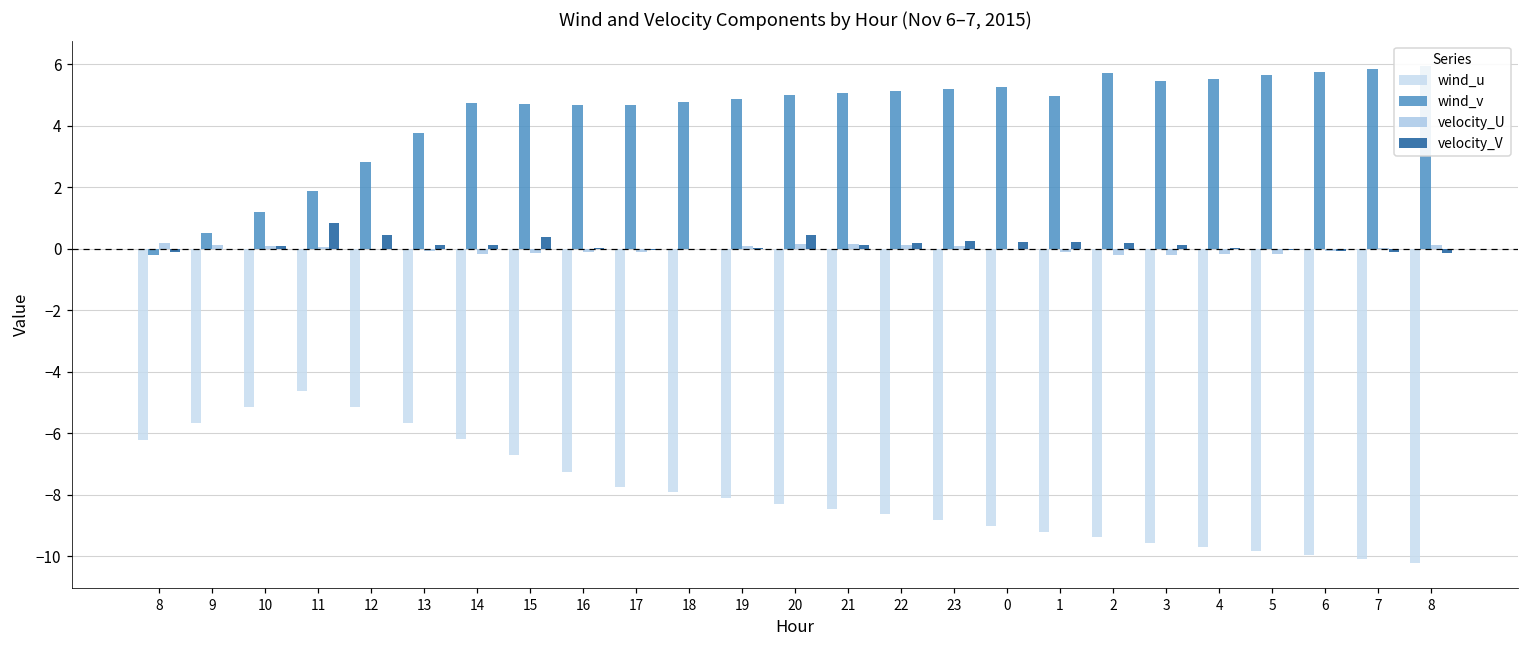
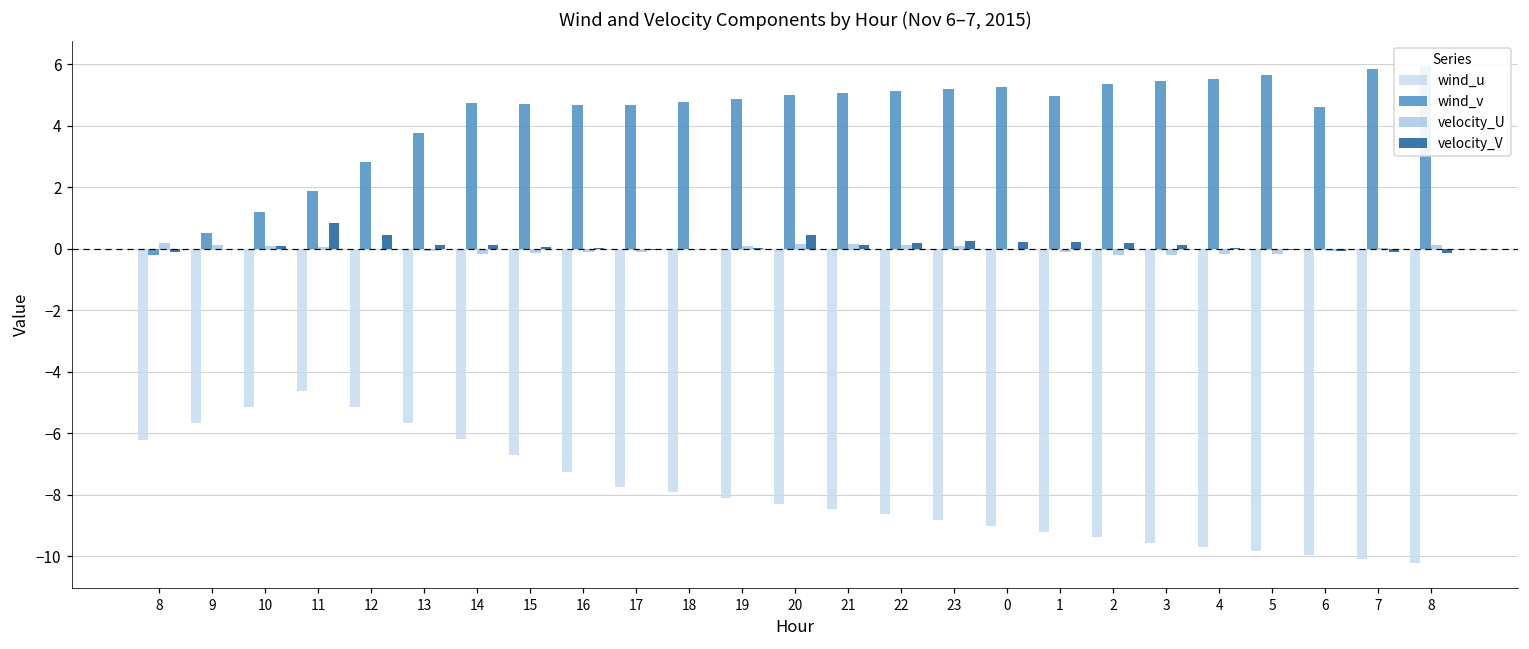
velocity_V, 15: 0.4 -> 0.1
wind_v, 2: 5.7 -> 5.4
wind_v, 6: 5.8 -> 4.6
